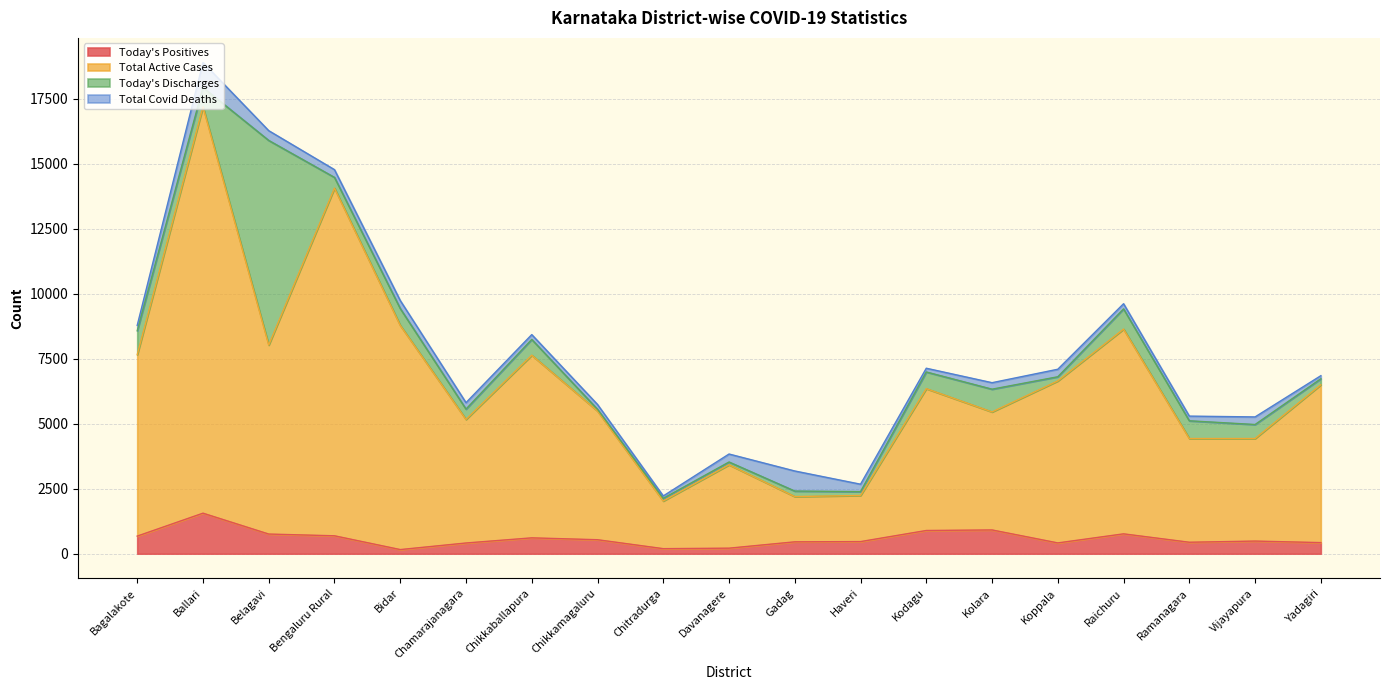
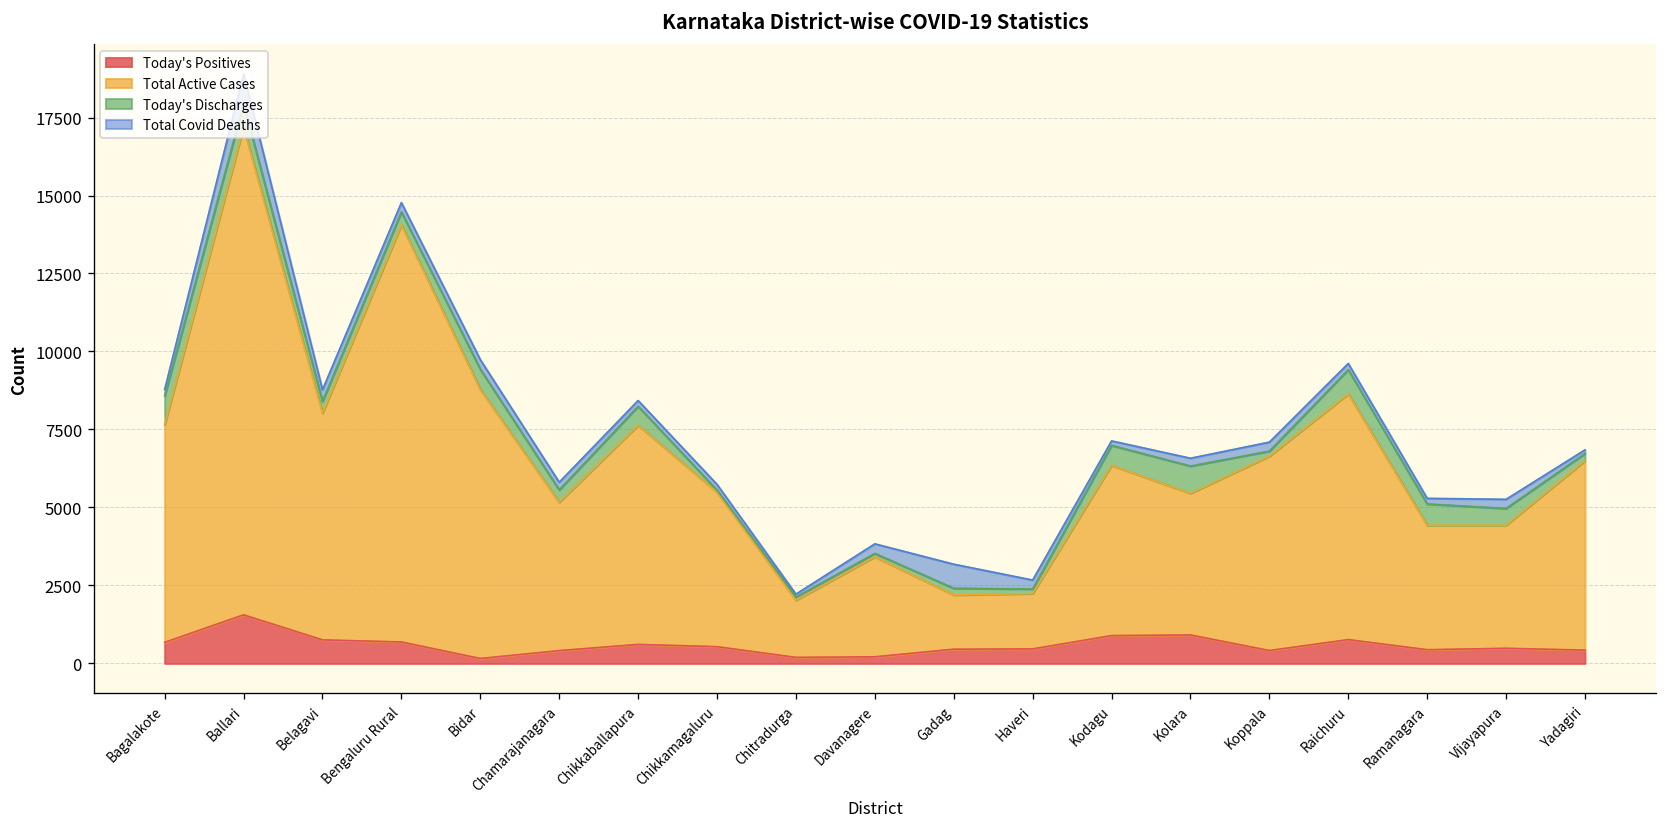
Today's Discharges, Belagavi: 7900 -> 400
